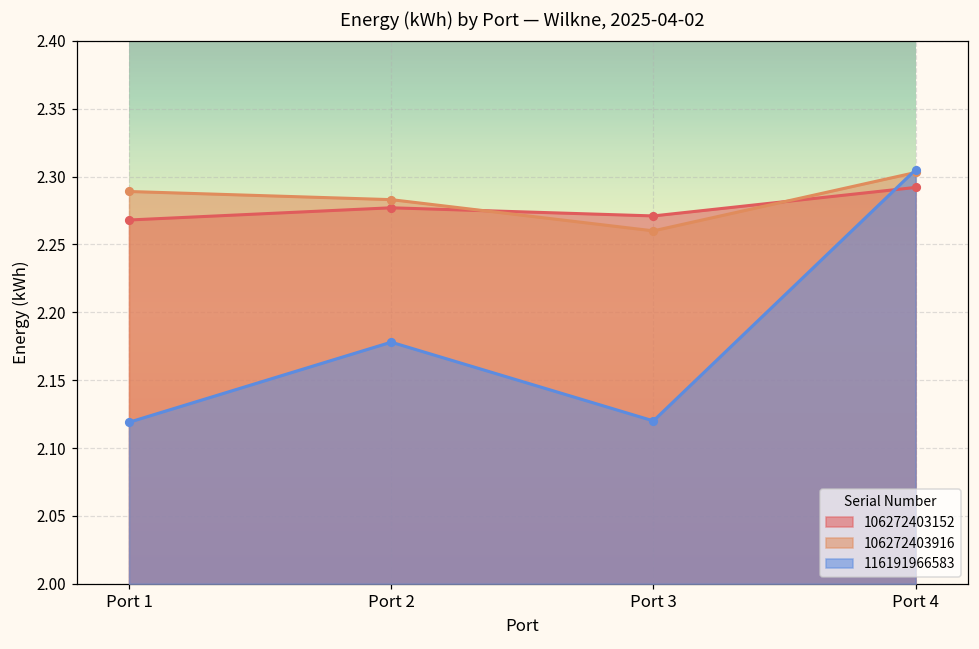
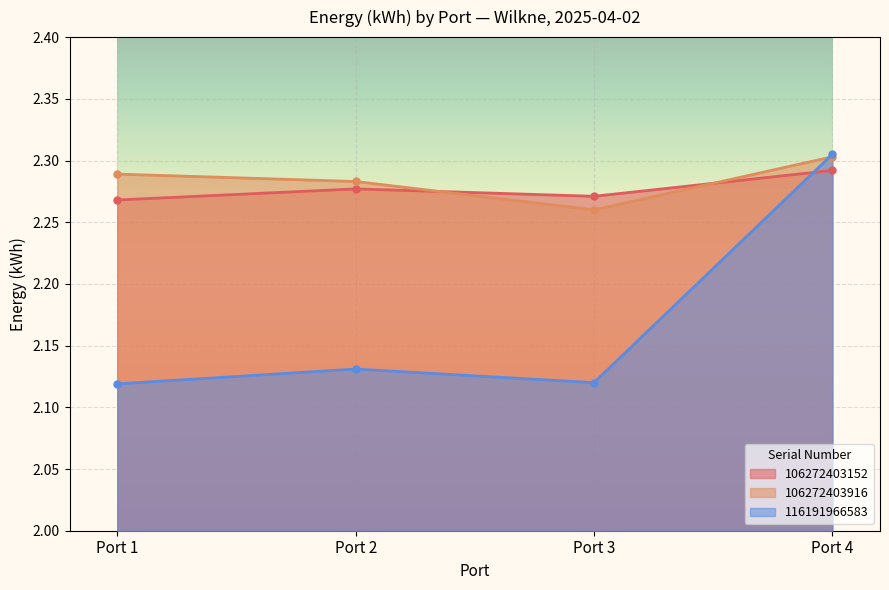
116191966583, Port 2: 2.178 -> 2.131
